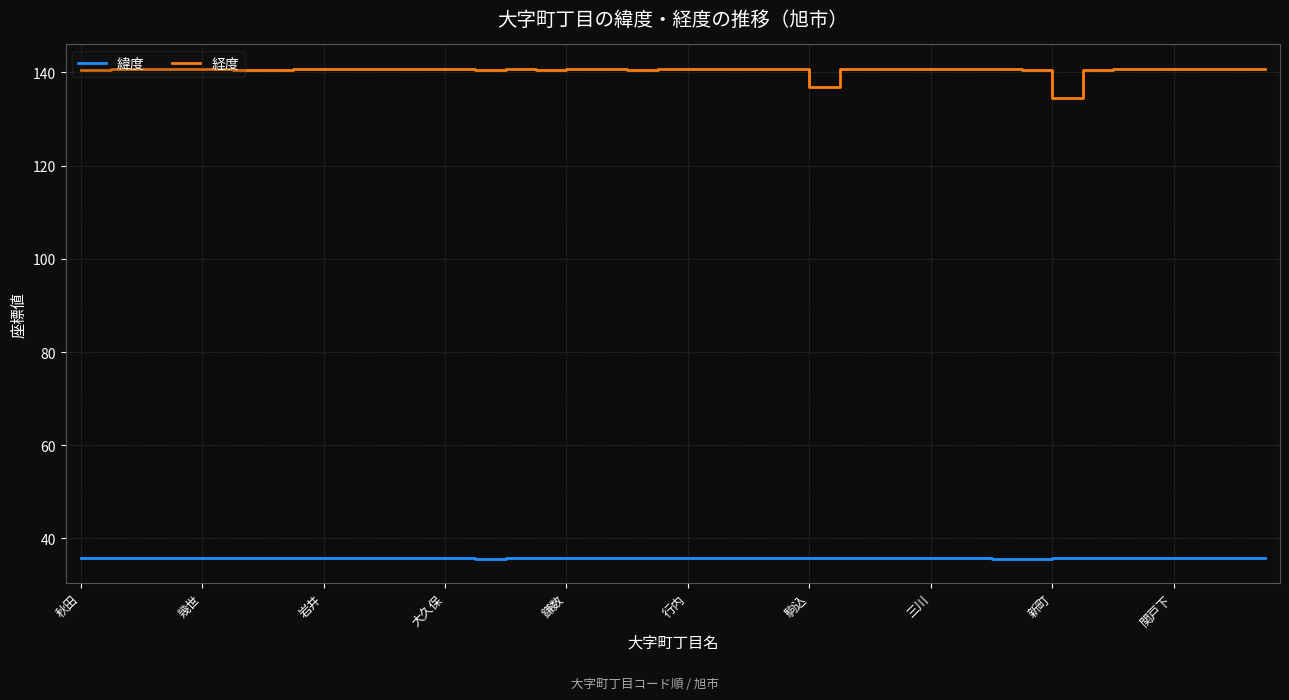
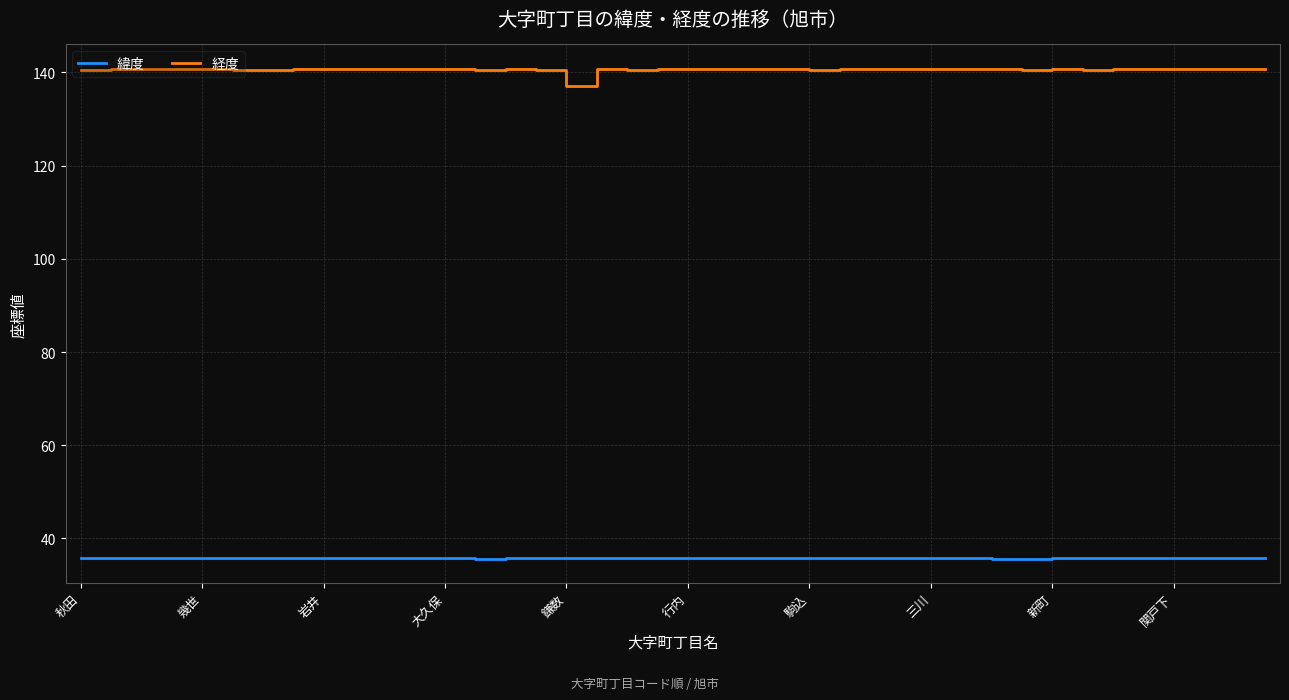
経度, 鎌数: 141 -> 137
経度, 駒込: 137 -> 141
経度, 新町: 134 -> 141
